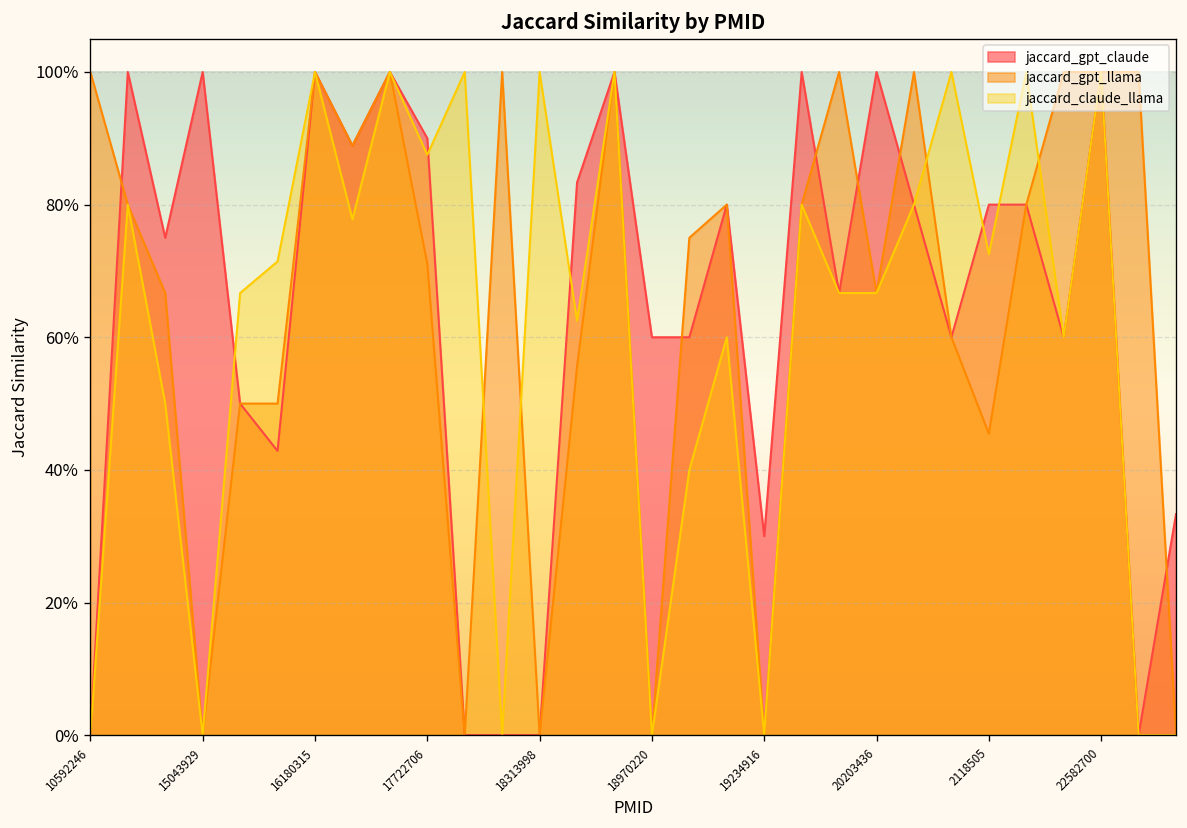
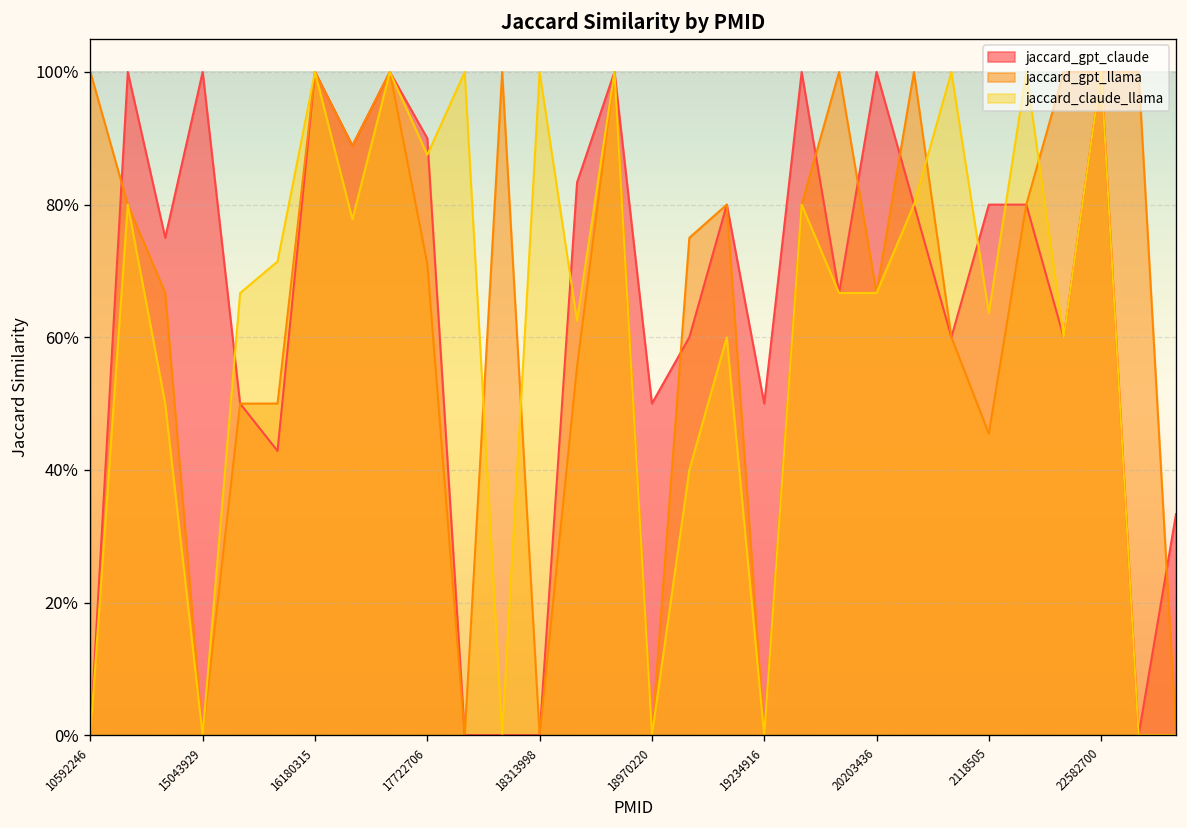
jaccard_gpt_claude, 18970220: 60% -> 50%
jaccard_gpt_claude, 19234916: 30% -> 50%
jaccard_claude_llama, 2118505: 73% -> 64%
